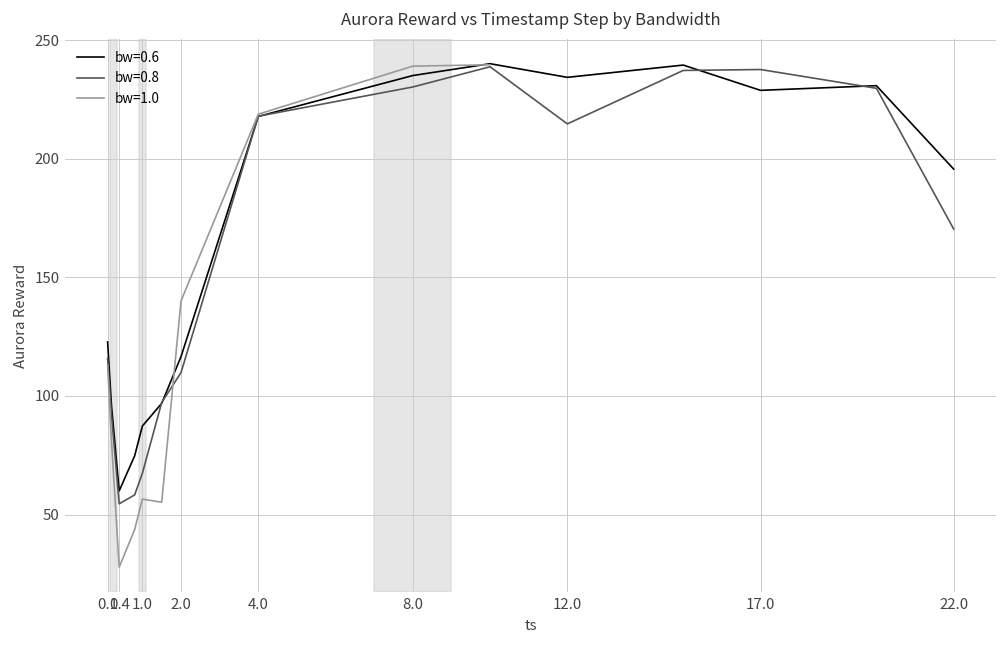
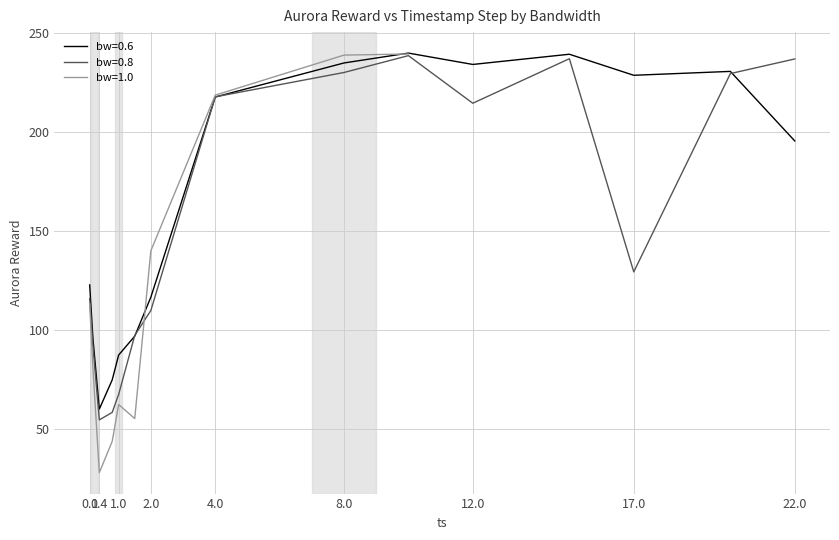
bw=1.0, 1.0: 56 -> 62
bw=0.8, 17.0: 238 -> 129
bw=0.8, 22.0: 170 -> 237
